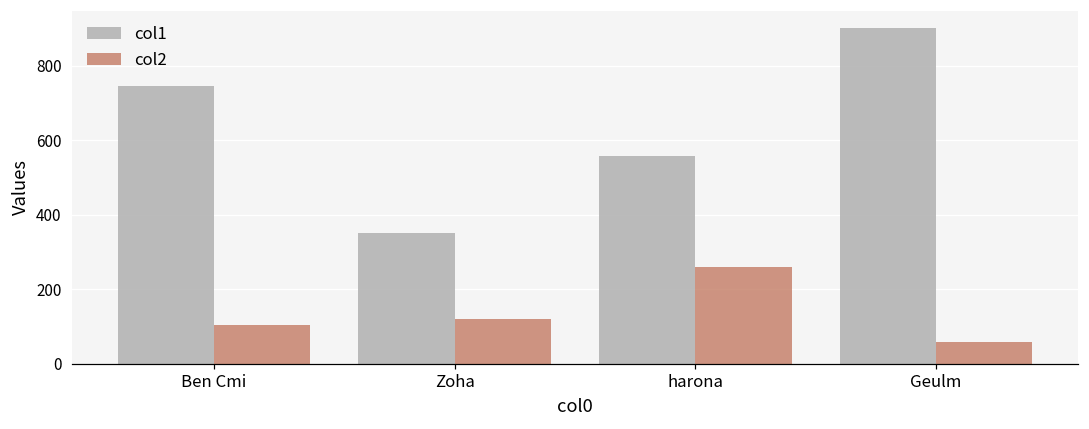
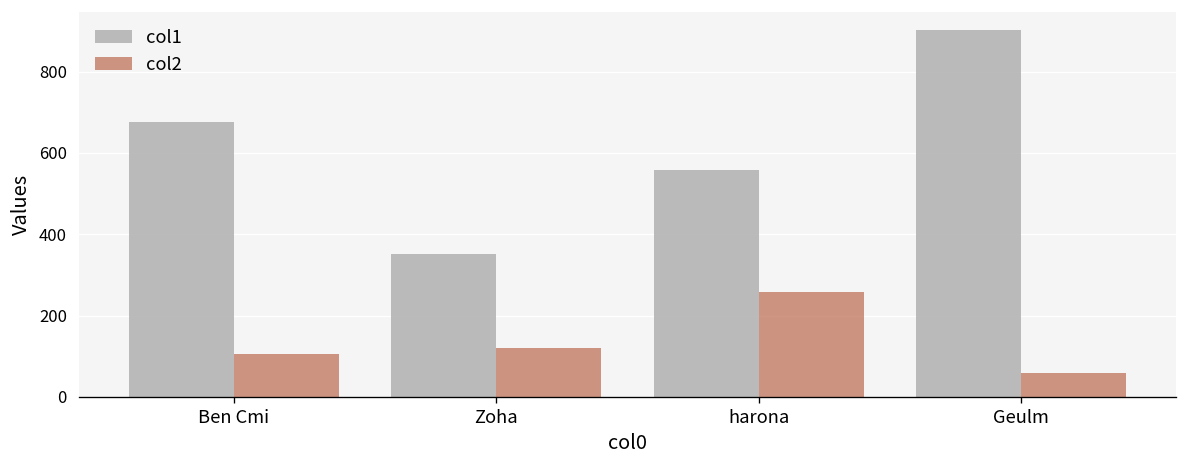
col1, Ben Cmi: 740 -> 670
